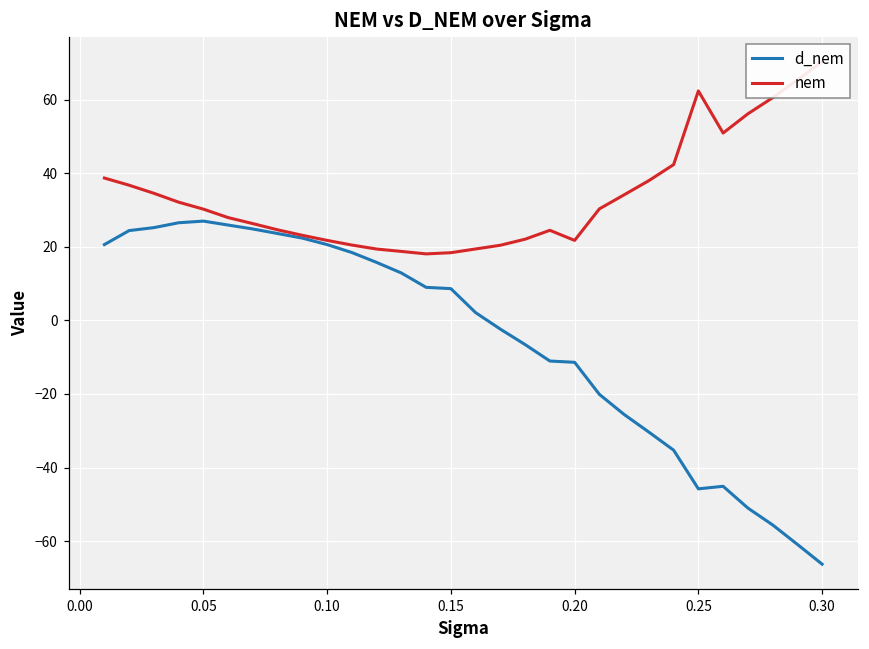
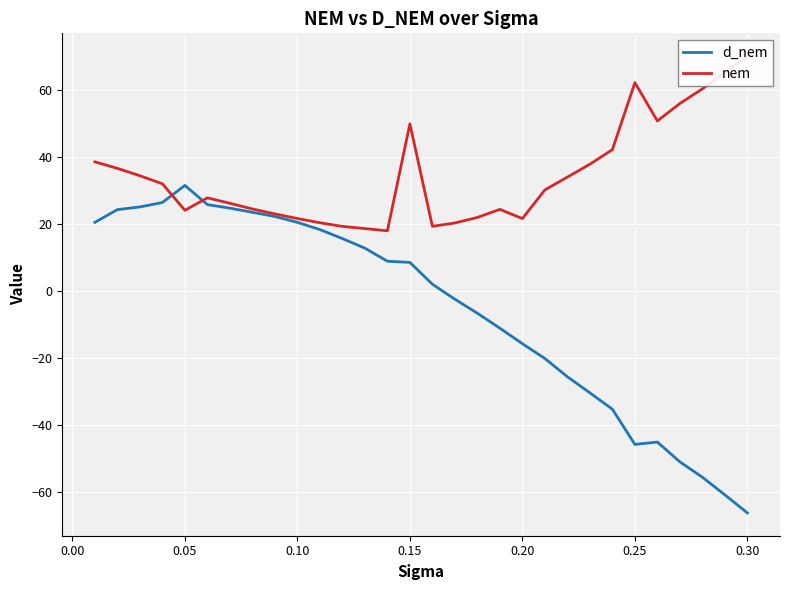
d_nem, 0.05: 27 -> 32
nem, 0.05: 30 -> 24
nem, 0.15: 18 -> 50
d_nem, 0.20: -11 -> -16
